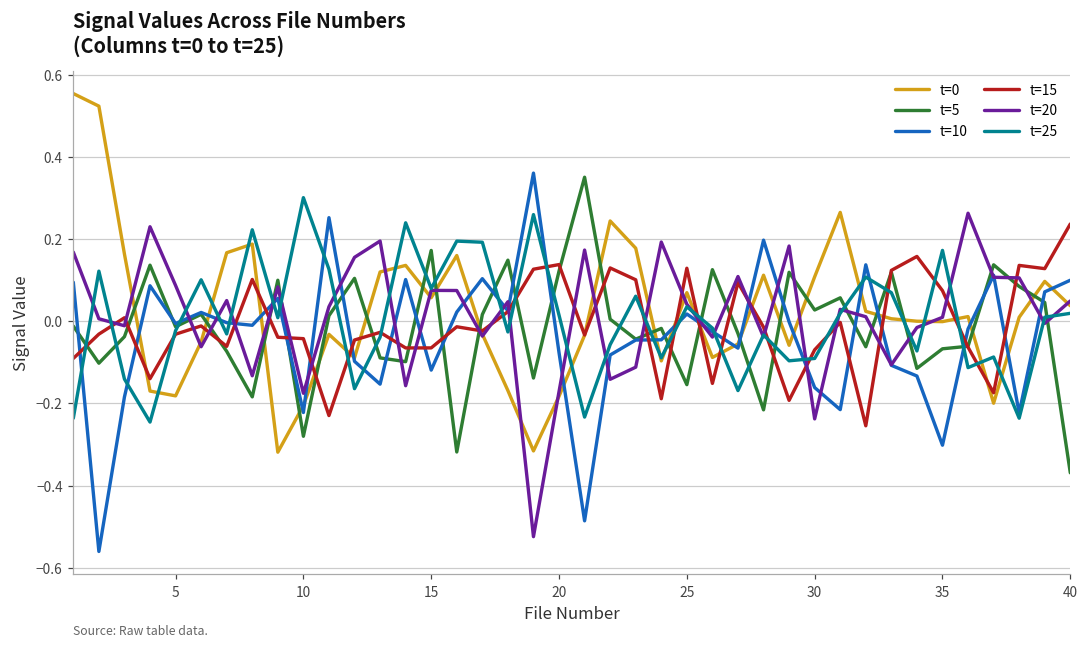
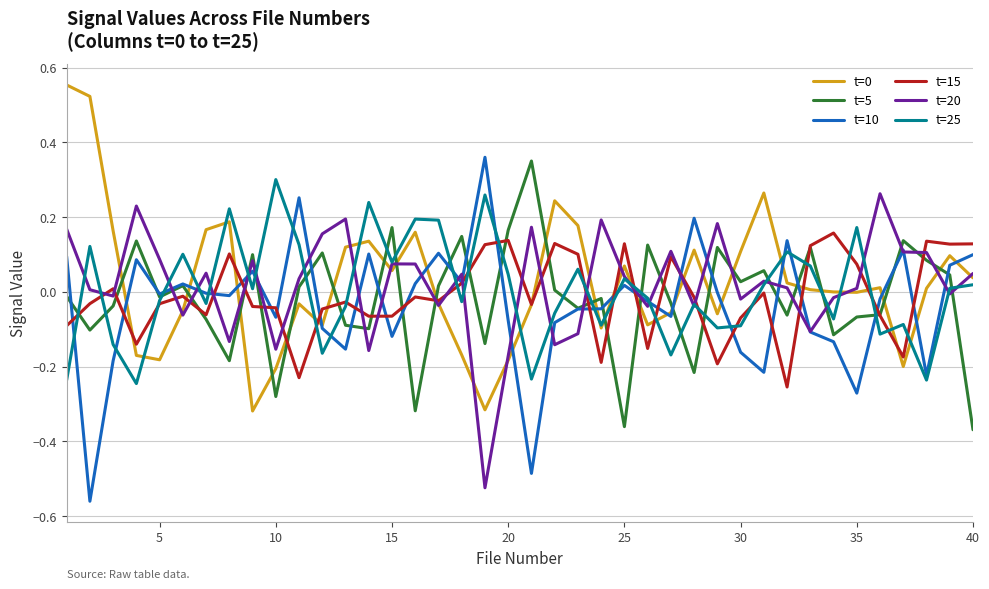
t=10, 10: -0.22 -> -0.07
t=20, 10: -0.18 -> -0.15
t=5, 20: 0.12 -> 0.17
t=25, 20: 0.01 -> 0.05
t=5, 25: -0.15 -> -0.36
t=20, 30: -0.24 -> -0.02
t=10, 35: -0.30 -> -0.27
t=15, 40: 0.24 -> 0.13
